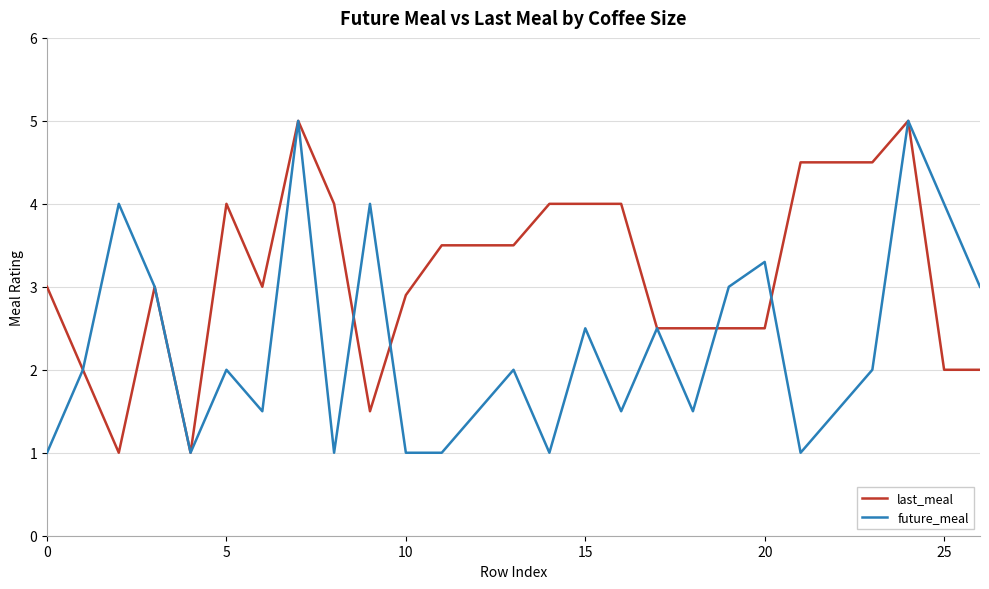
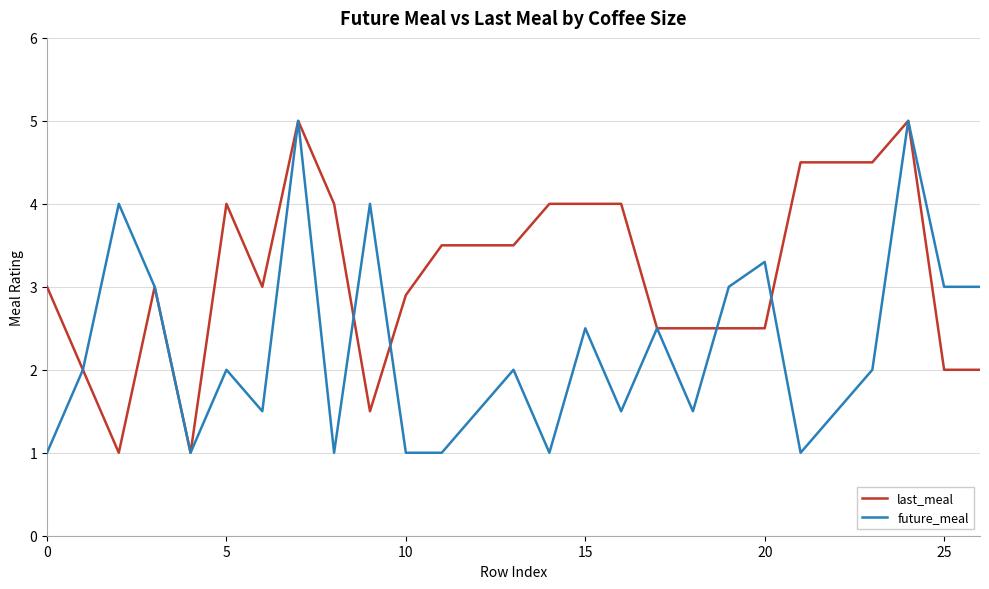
future_meal, 25: 4 -> 3
